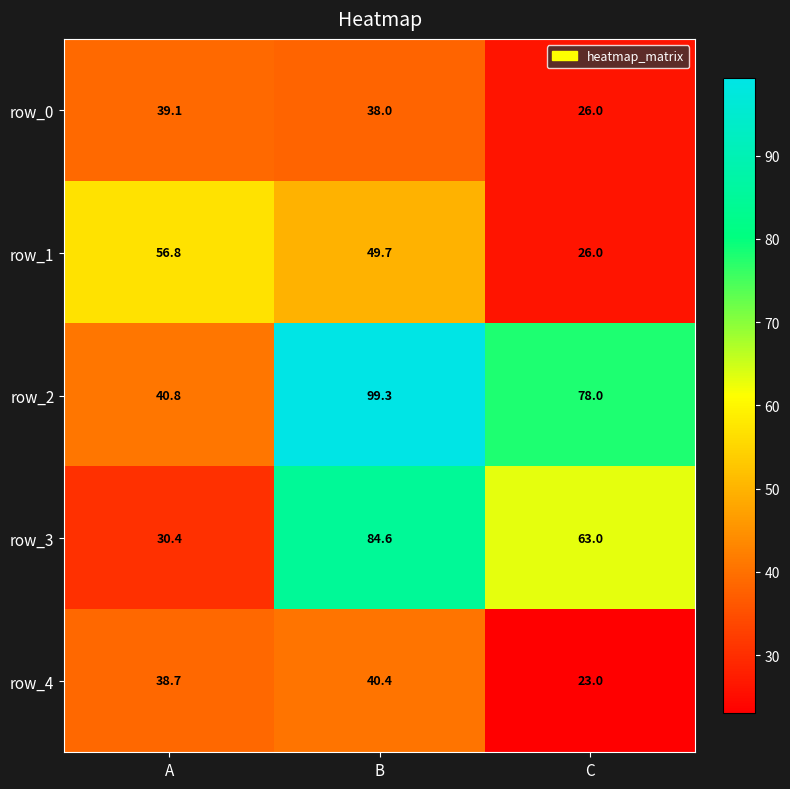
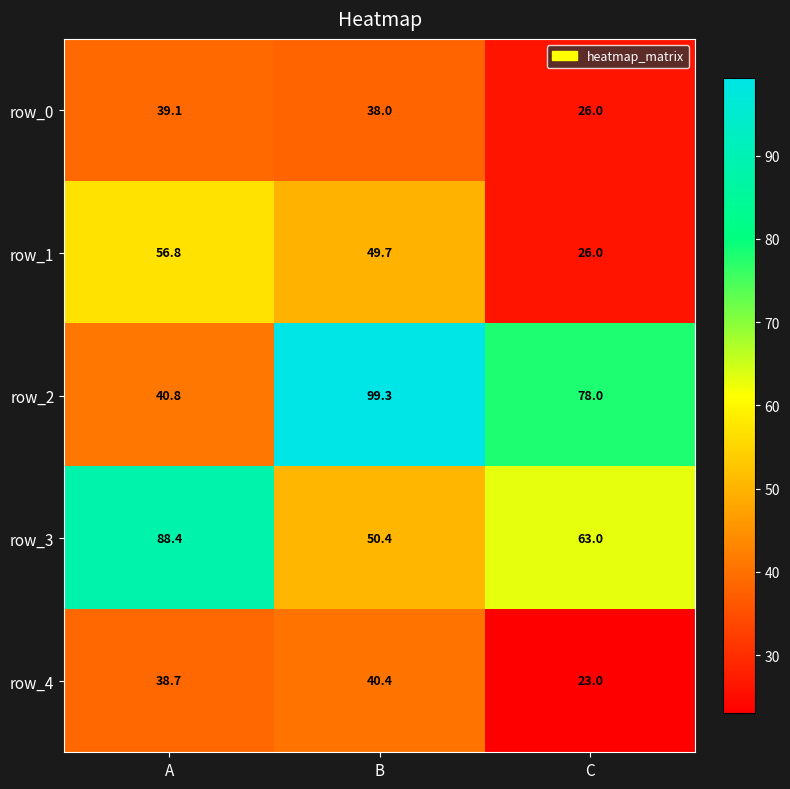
row_3, A: 30.4 -> 88.4
row_3, B: 84.6 -> 50.4
